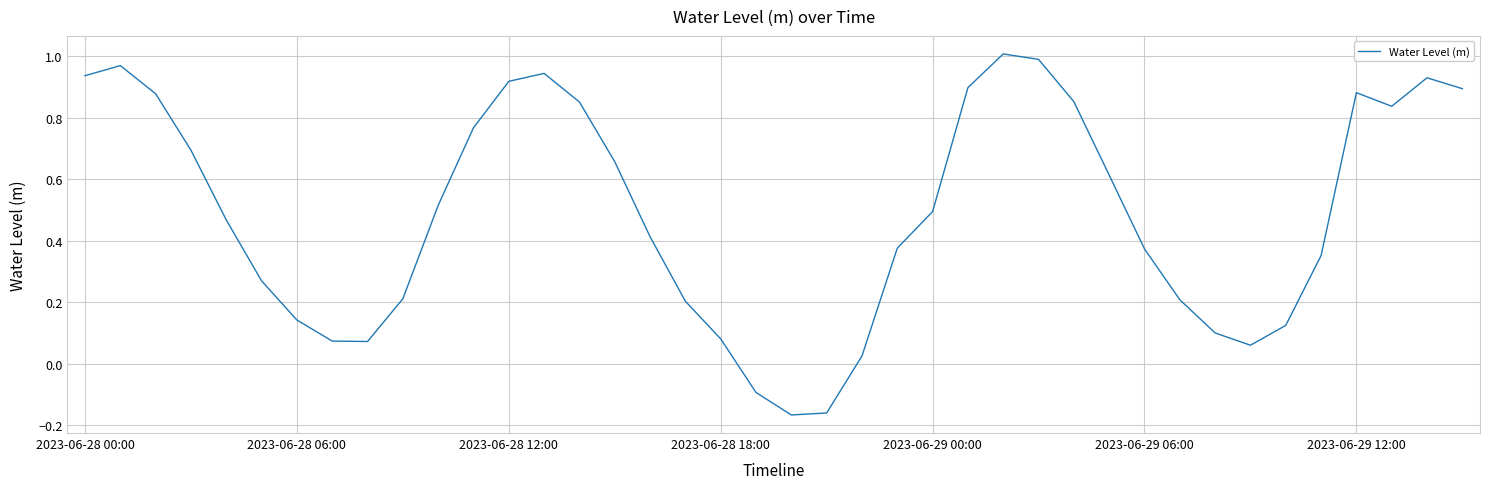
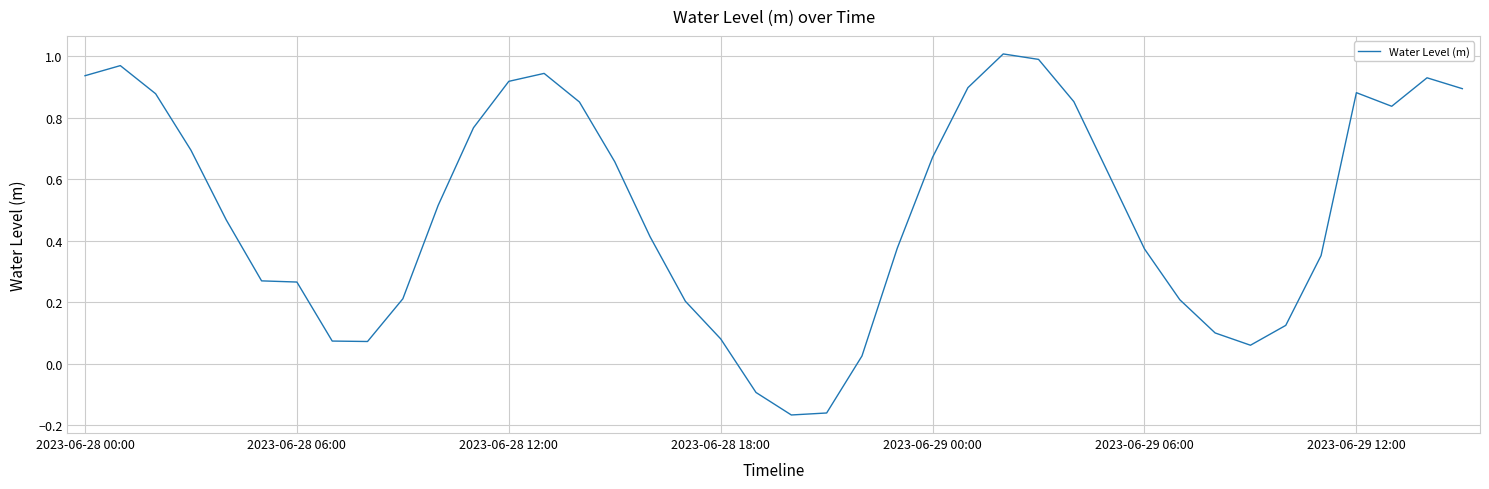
2023-06-28 06:00: 0.14 -> 0.27
2023-06-29 00:00: 0.50 -> 0.67
